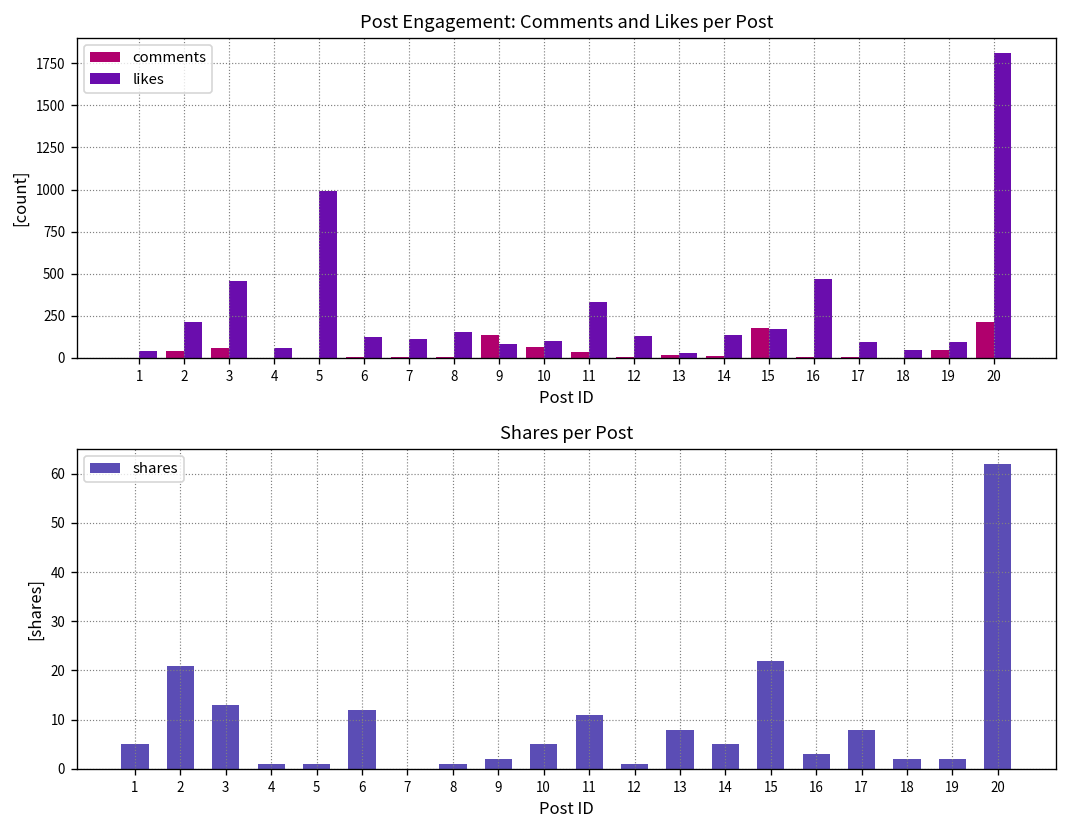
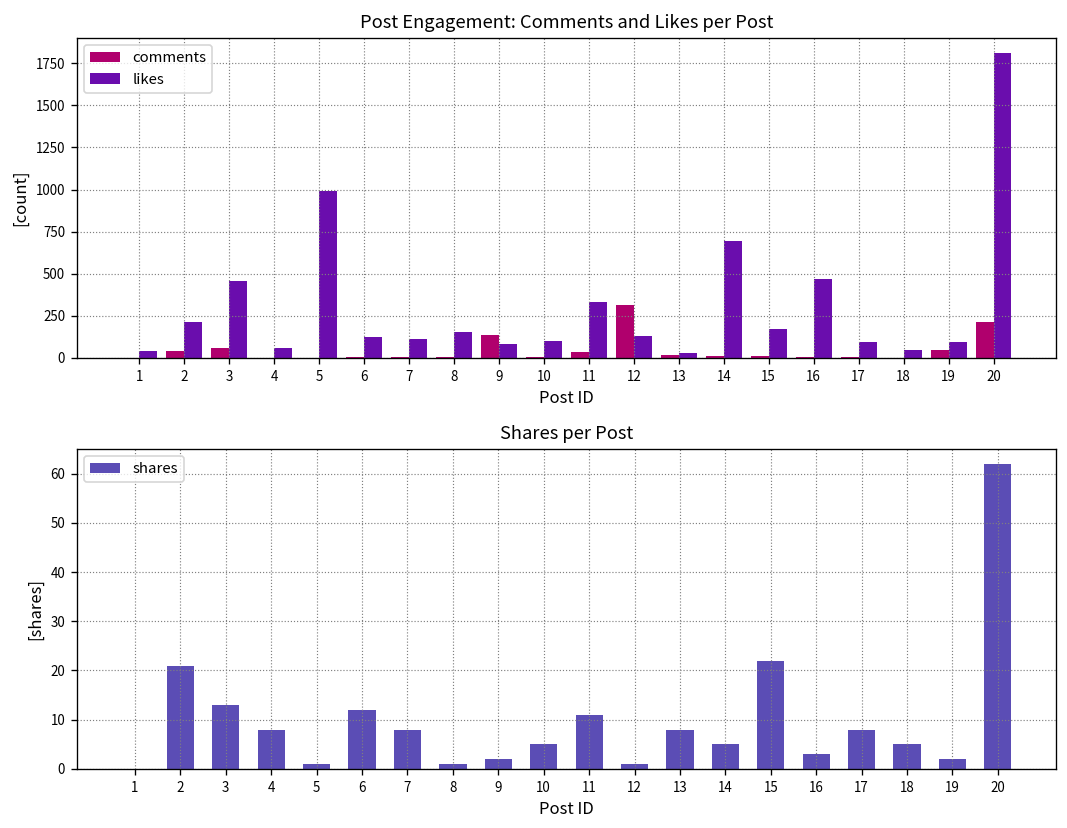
Post Engagement: Comments and Likes per Post, comments, 10: 70 -> 0
Post Engagement: Comments and Likes per Post, comments, 12: 0 -> 310
Post Engagement: Comments and Likes per Post, likes, 14: 140 -> 700
Post Engagement: Comments and Likes per Post, comments, 15: 180 -> 10
Shares per Post, 1: 5 -> 0
Shares per Post, 4: 1 -> 8
Shares per Post, 7: 0 -> 8
Shares per Post, 18: 2 -> 5
